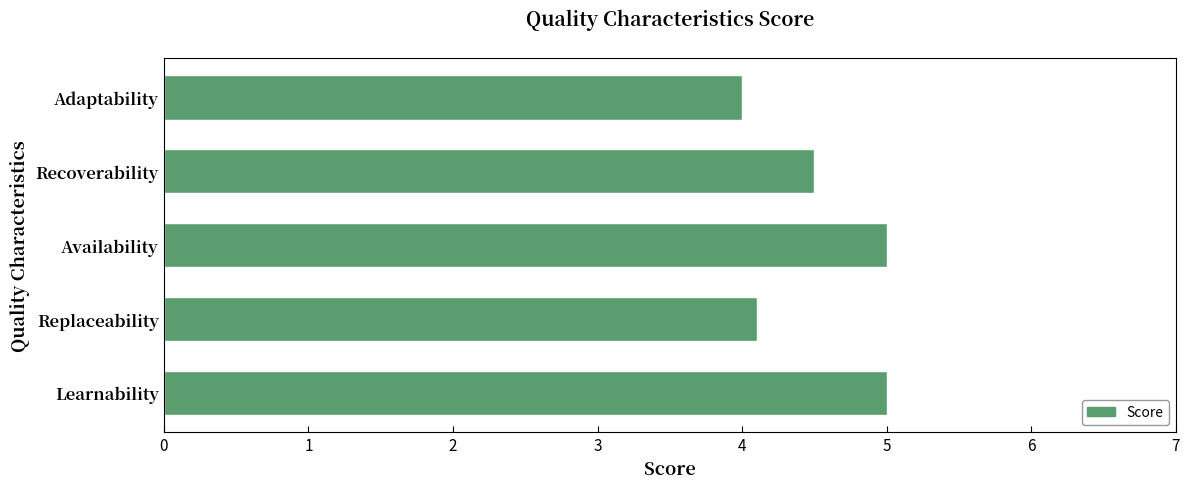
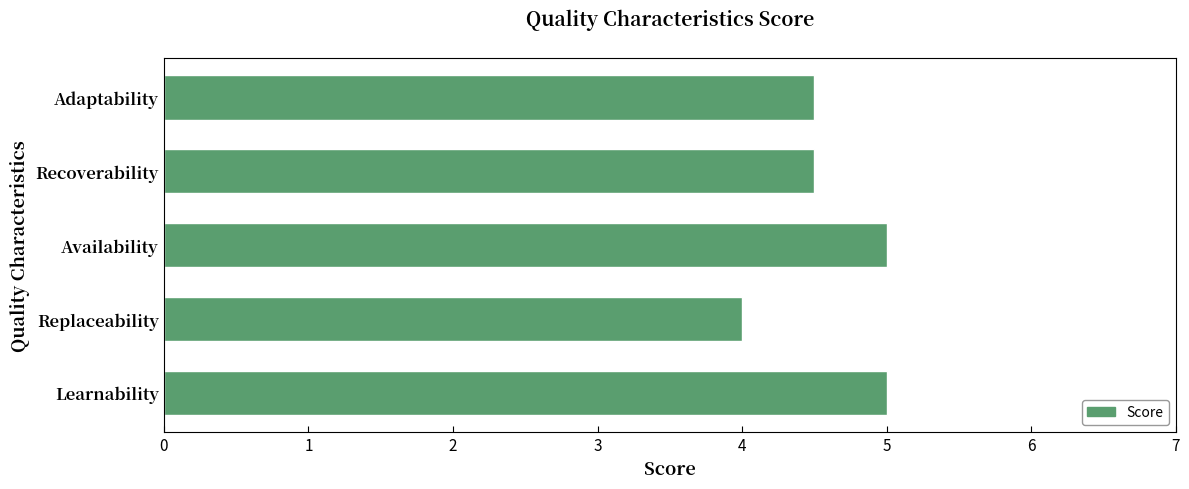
Adaptability: 4.0 -> 4.5
Replaceability: 4.1 -> 4.0
